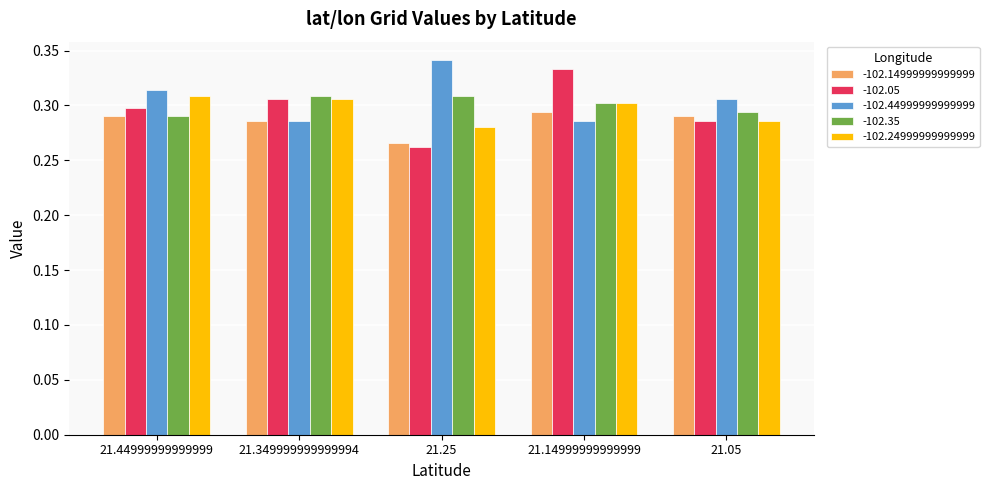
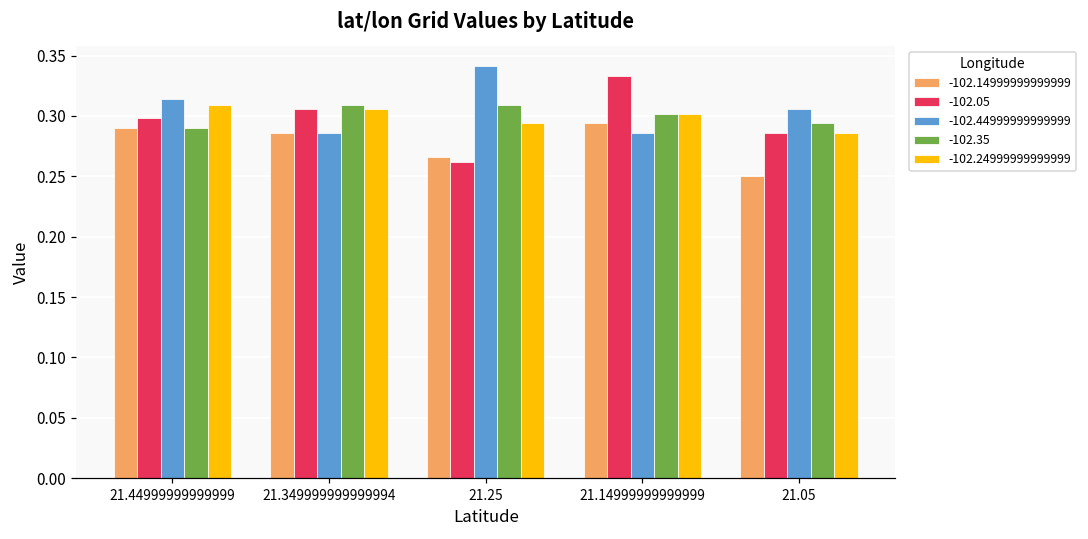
-102.24999999999999, 21.25: 0.280 -> 0.294
-102.14999999999999, 21.05: 0.29 -> 0.25
